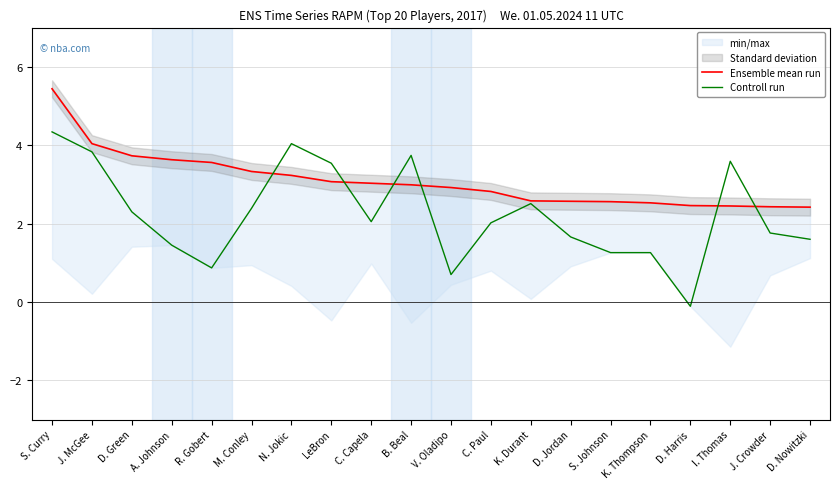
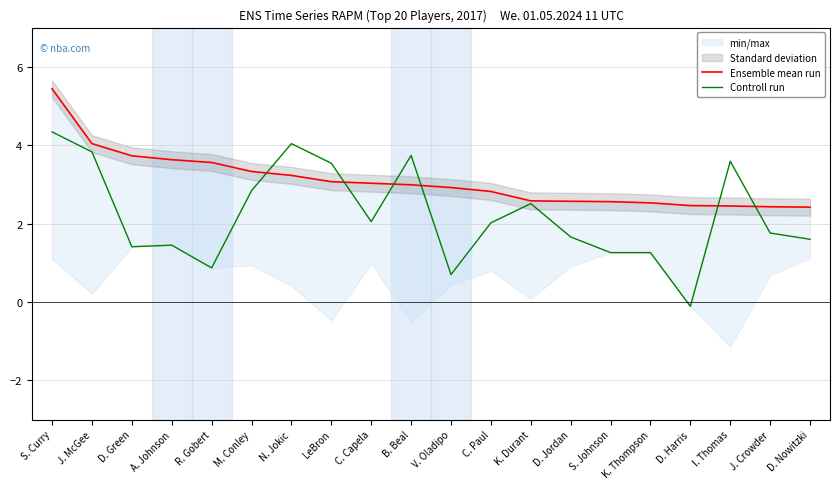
Controll run, D. Green: 2.3 -> 1.4
Controll run, M. Conley: 2.4 -> 2.8
